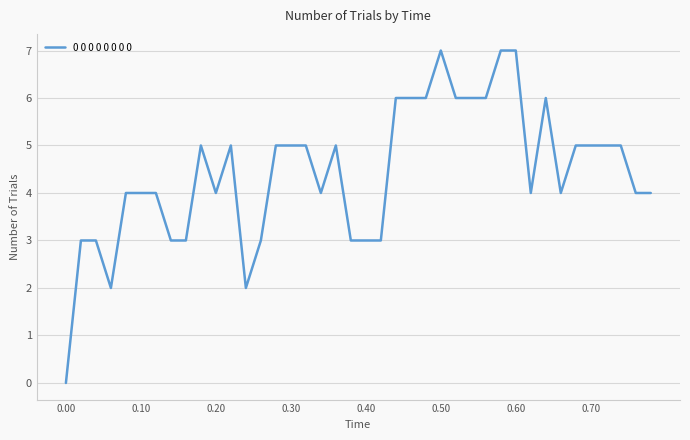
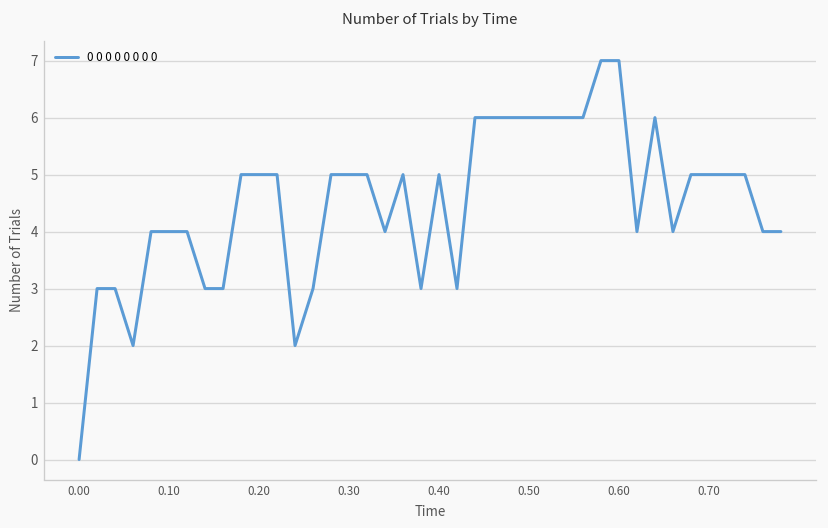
0.20: 4 -> 5
0.40: 3 -> 5
0.50: 7 -> 6
